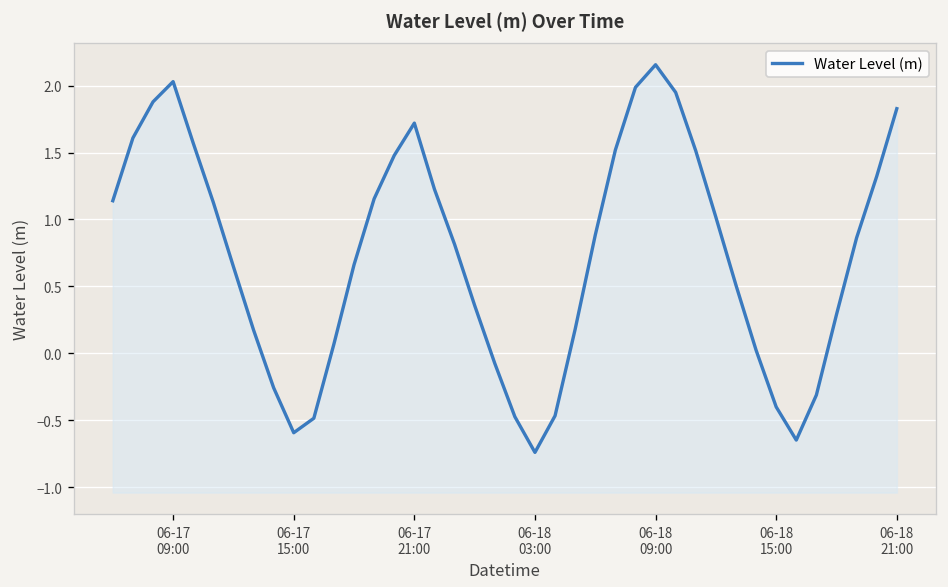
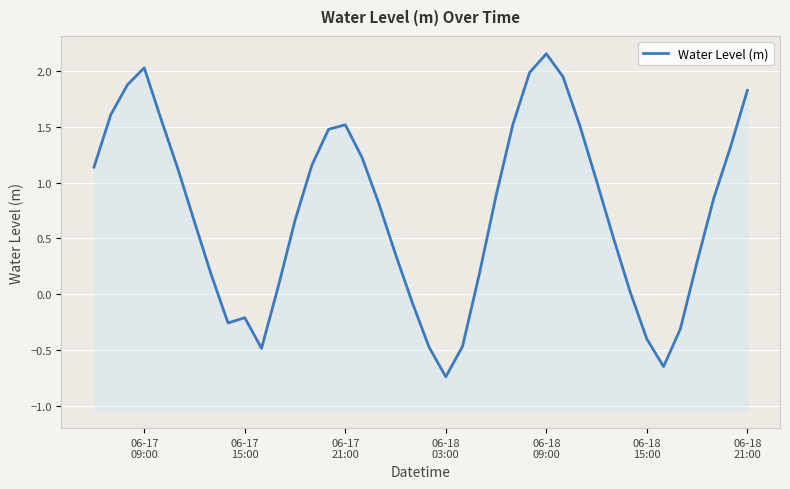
06-17 15:00: -0.59 -> -0.21
06-17 21:00: 1.72 -> 1.52
